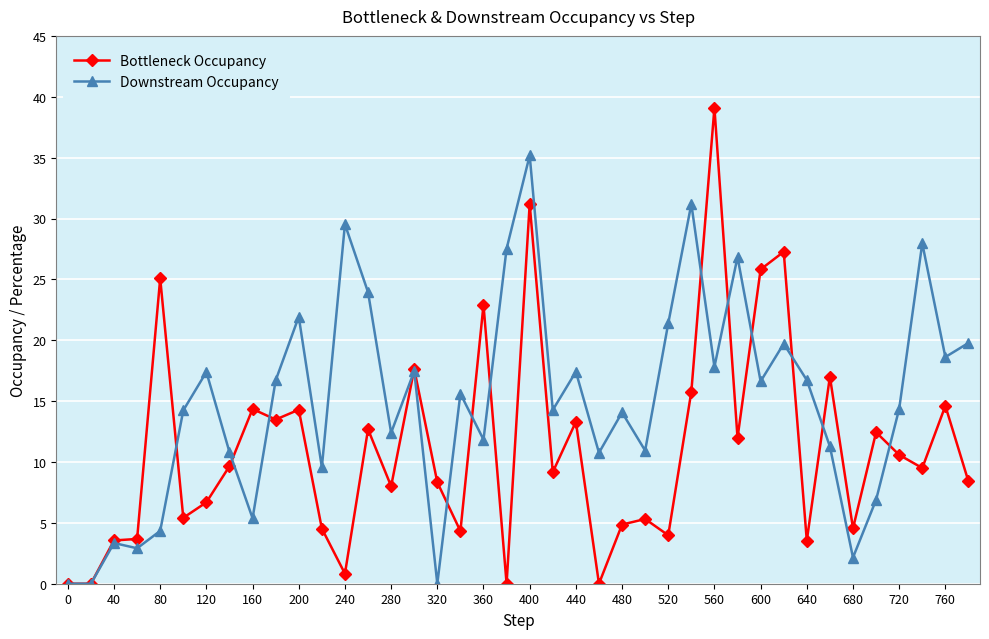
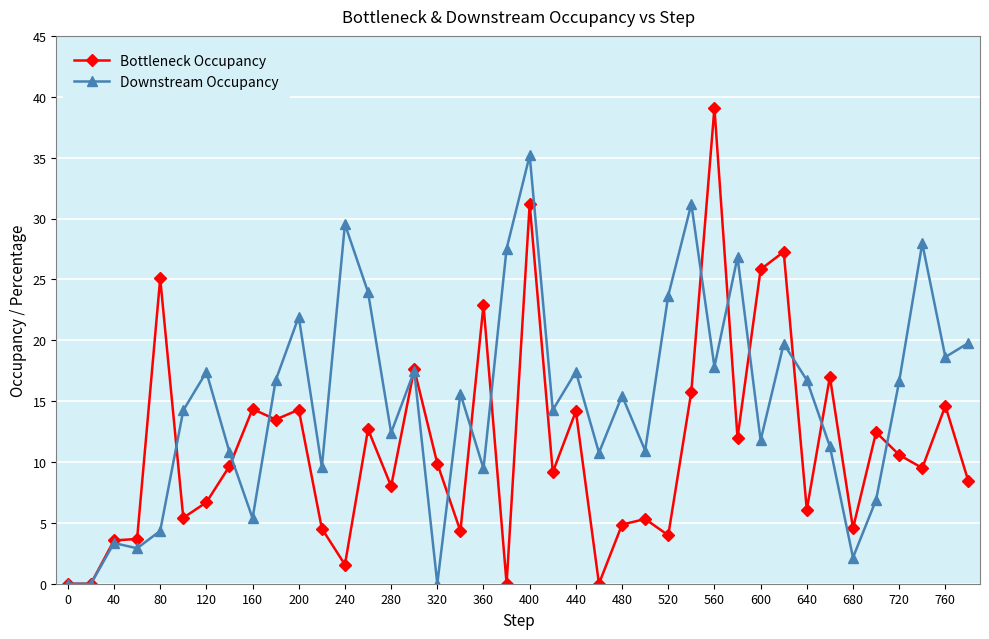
Bottleneck Occupancy, 240: 0.8 -> 1.6
Bottleneck Occupancy, 320: 8.3 -> 9.9
Downstream Occupancy, 360: 11.8 -> 9.5
Bottleneck Occupancy, 440: 13.3 -> 14.2
Downstream Occupancy, 480: 14.1 -> 15.4
Downstream Occupancy, 520: 21.4 -> 23.7
Downstream Occupancy, 600: 16.6 -> 11.8
Bottleneck Occupancy, 640: 3.5 -> 6.1
Downstream Occupancy, 720: 14.4 -> 16.6
